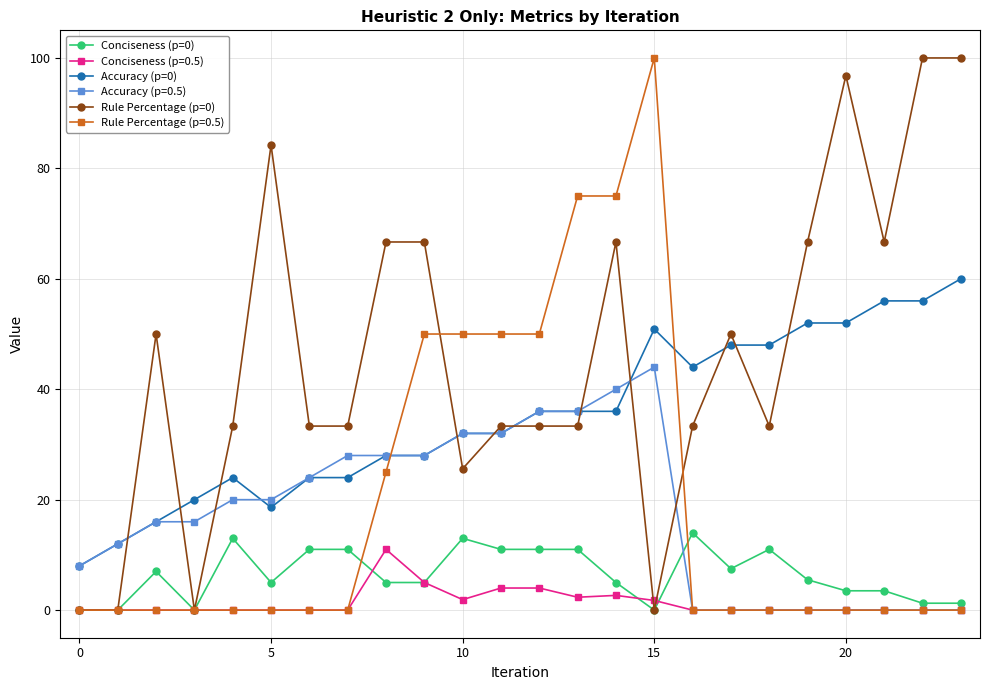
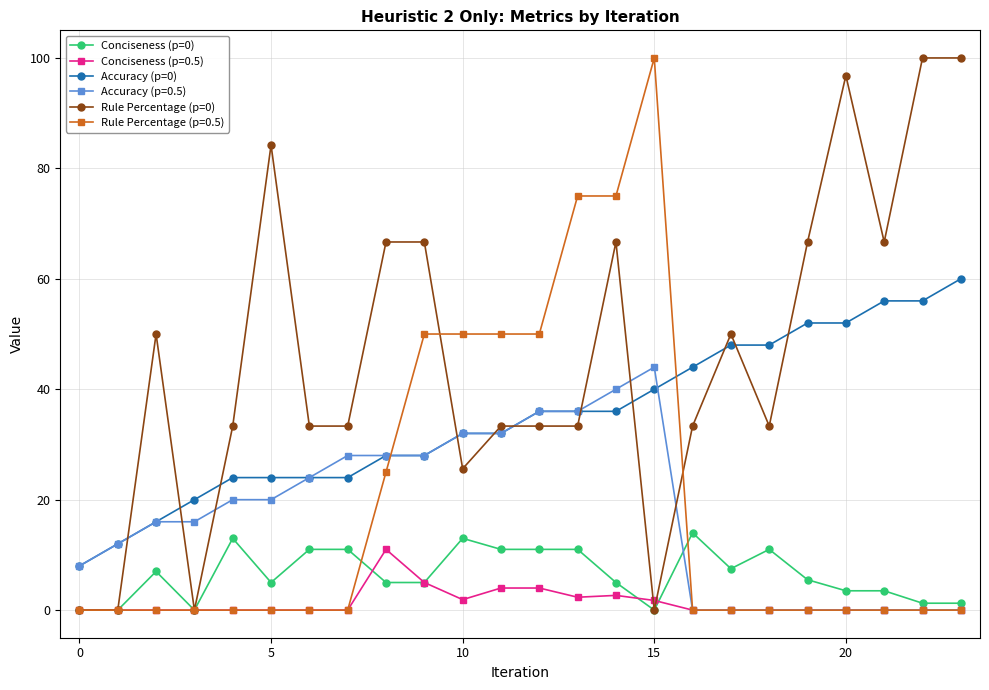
Accuracy (p=0), 5: 19 -> 24
Accuracy (p=0), 15: 51 -> 40
